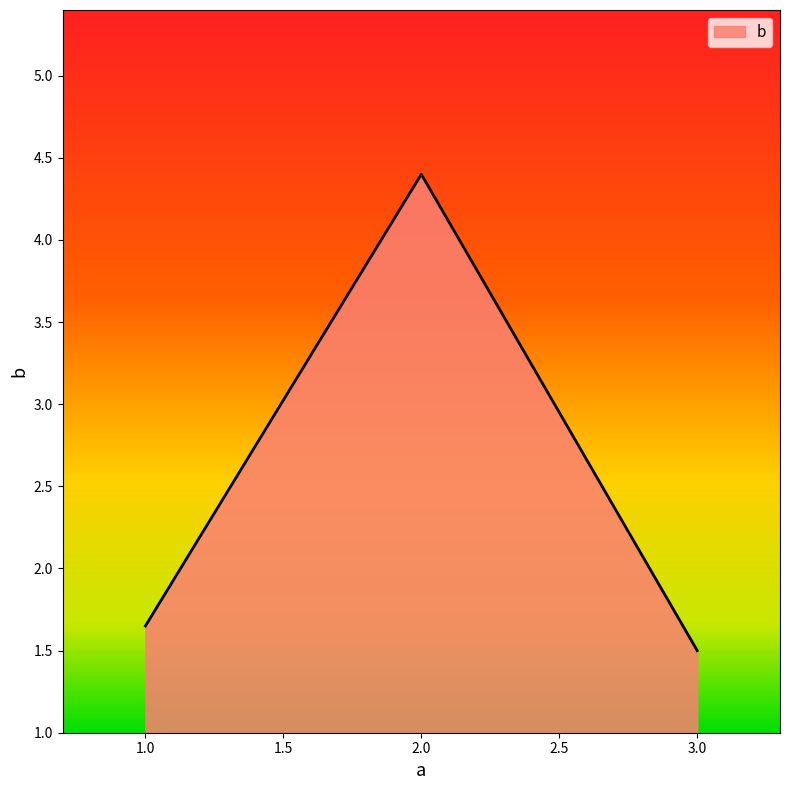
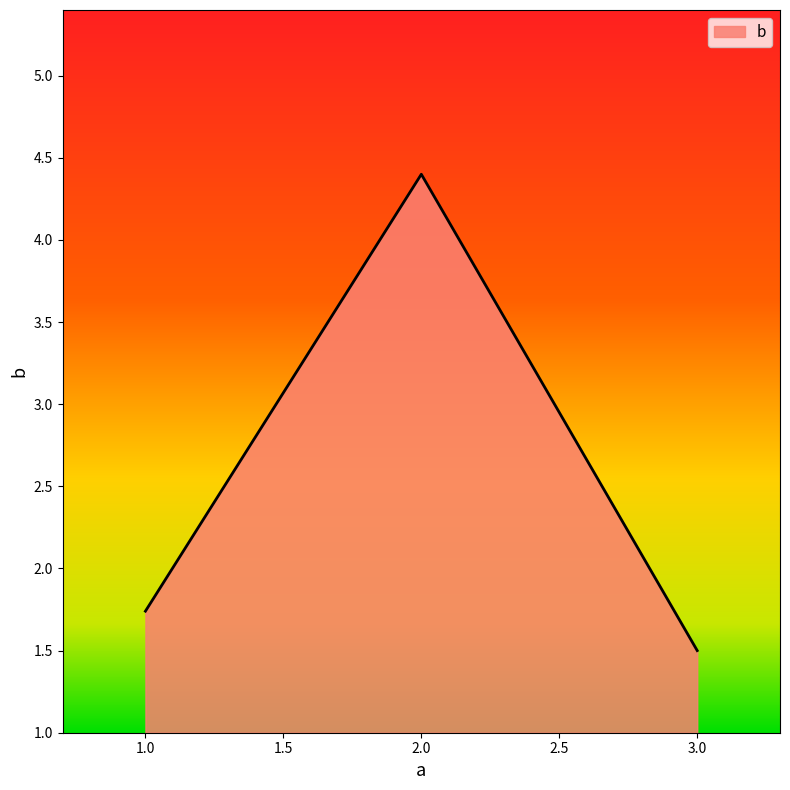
1.0: 1.65 -> 1.74
